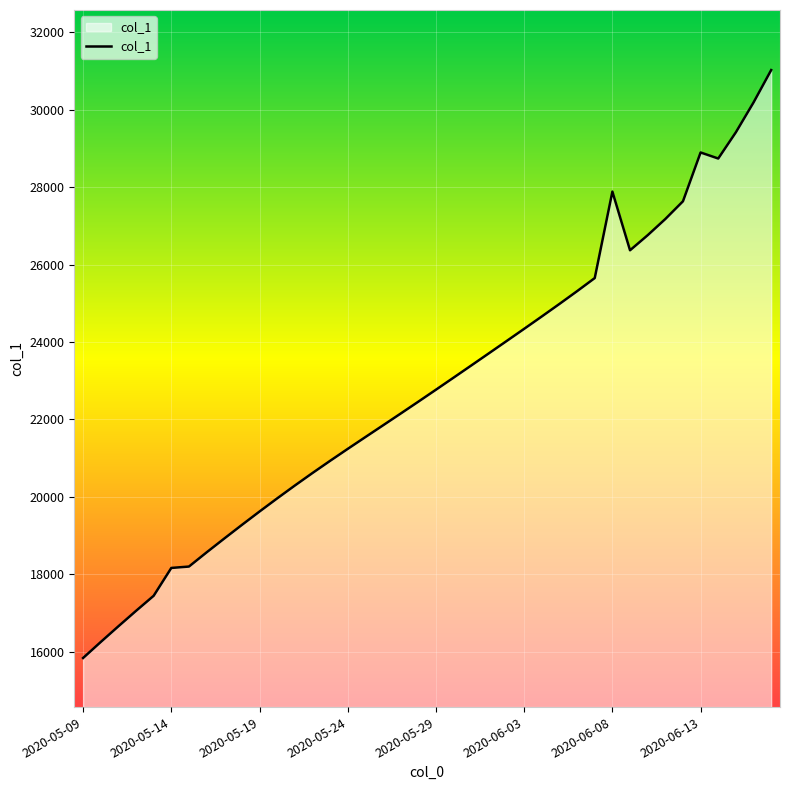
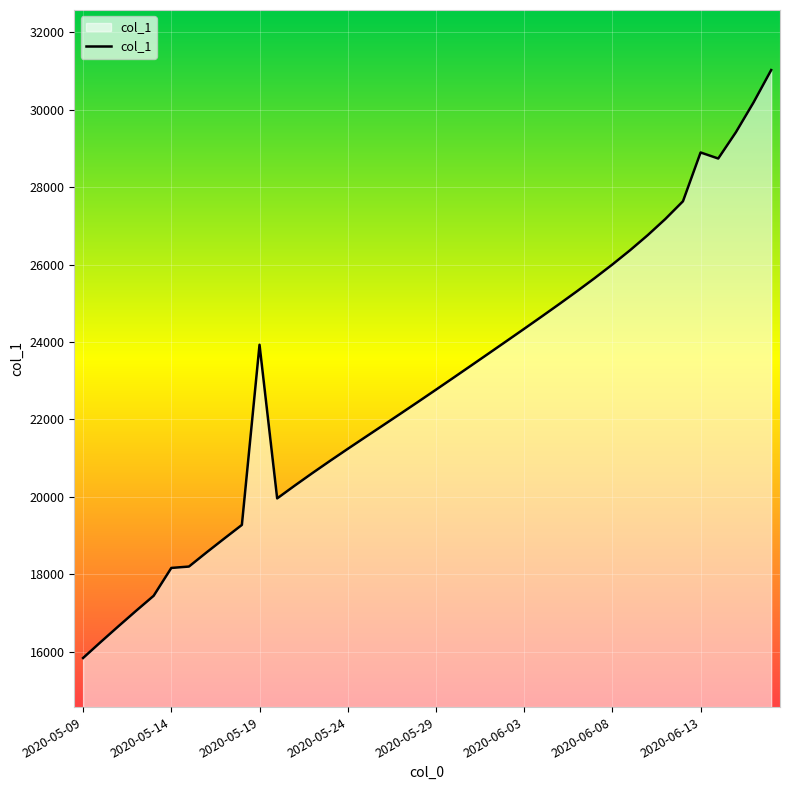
2020-05-19: 19600 -> 23900
2020-06-08: 27900 -> 26000
